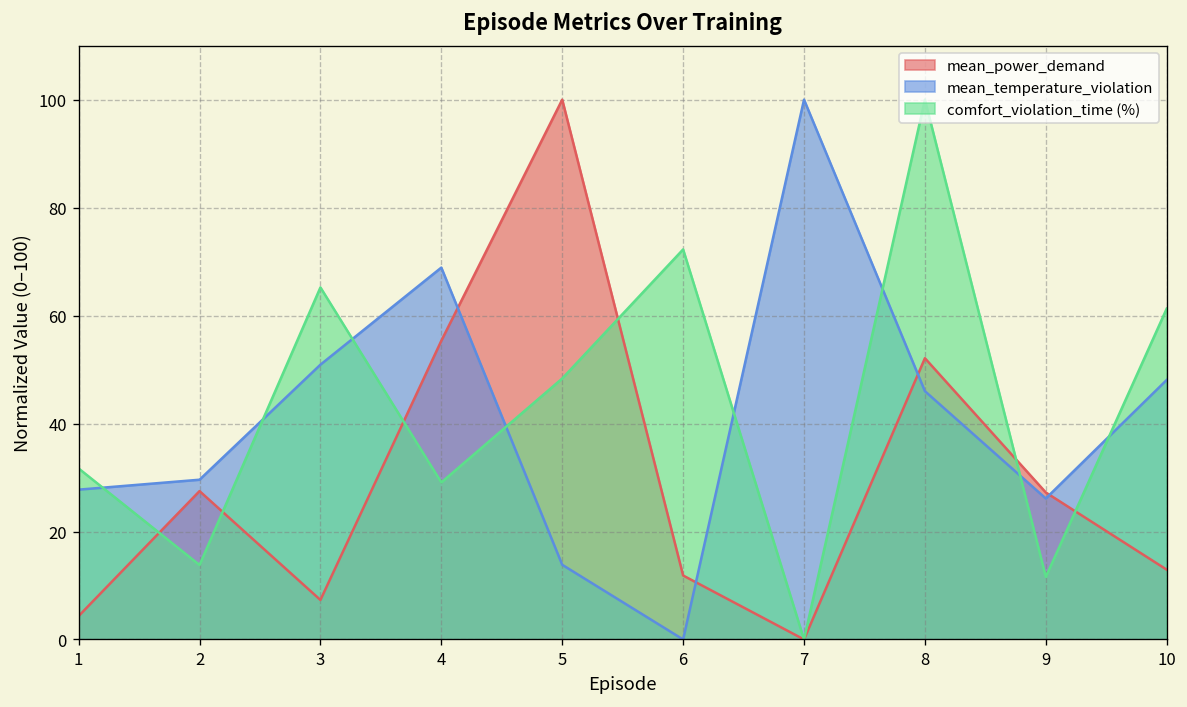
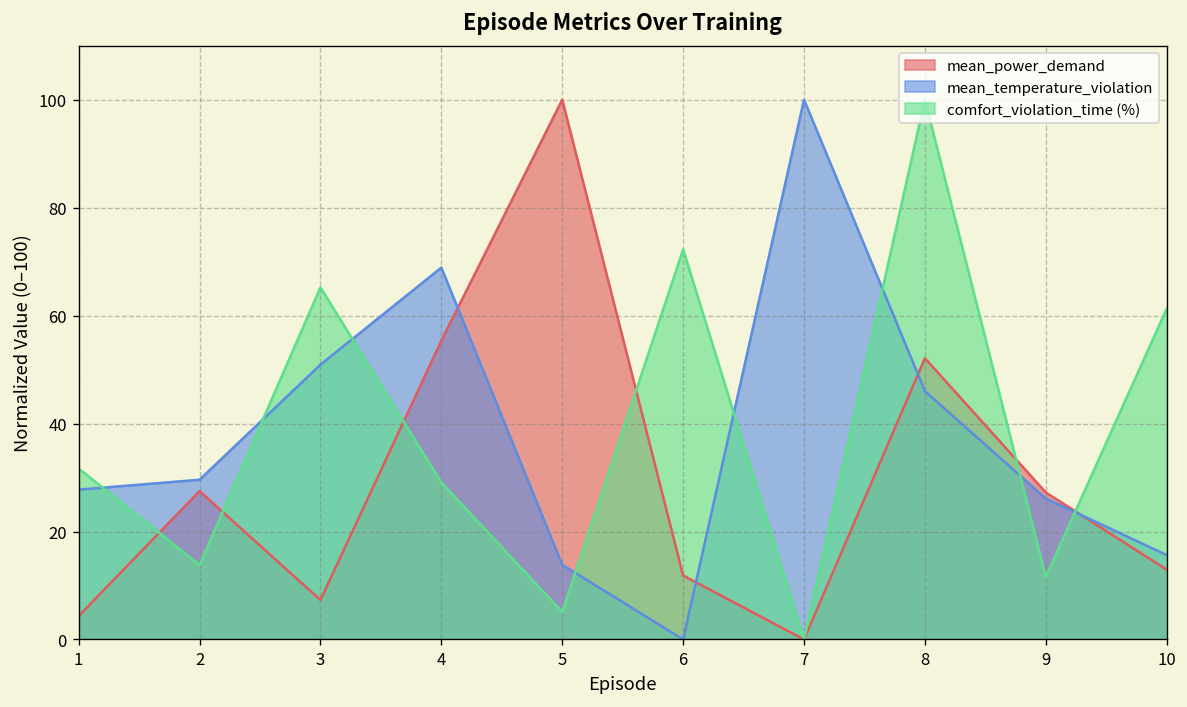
comfort_violation_time (%), 5: 48 -> 5
mean_temperature_violation, 10: 48 -> 16
